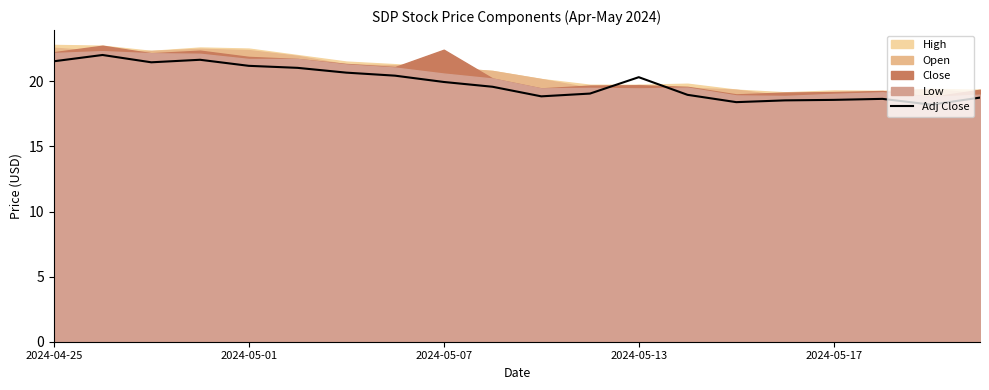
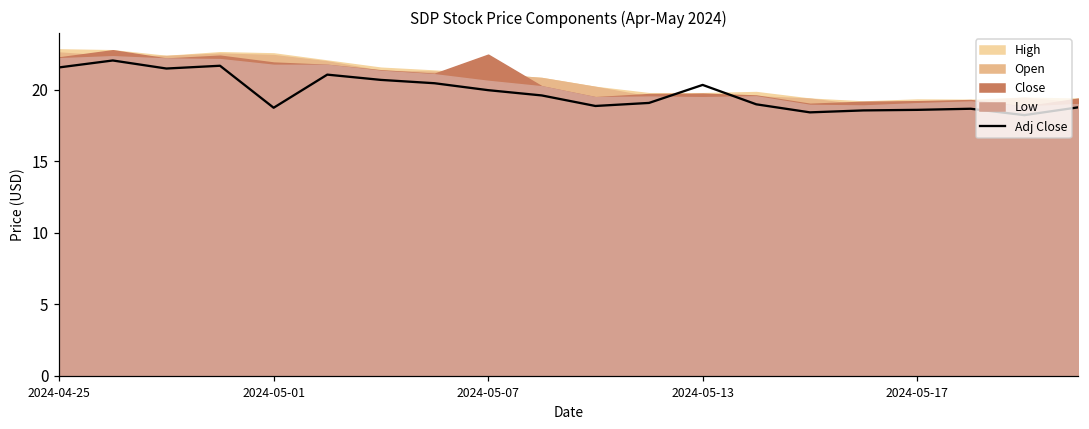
Adj Close, 2024-05-01: 21.2 -> 18.7
